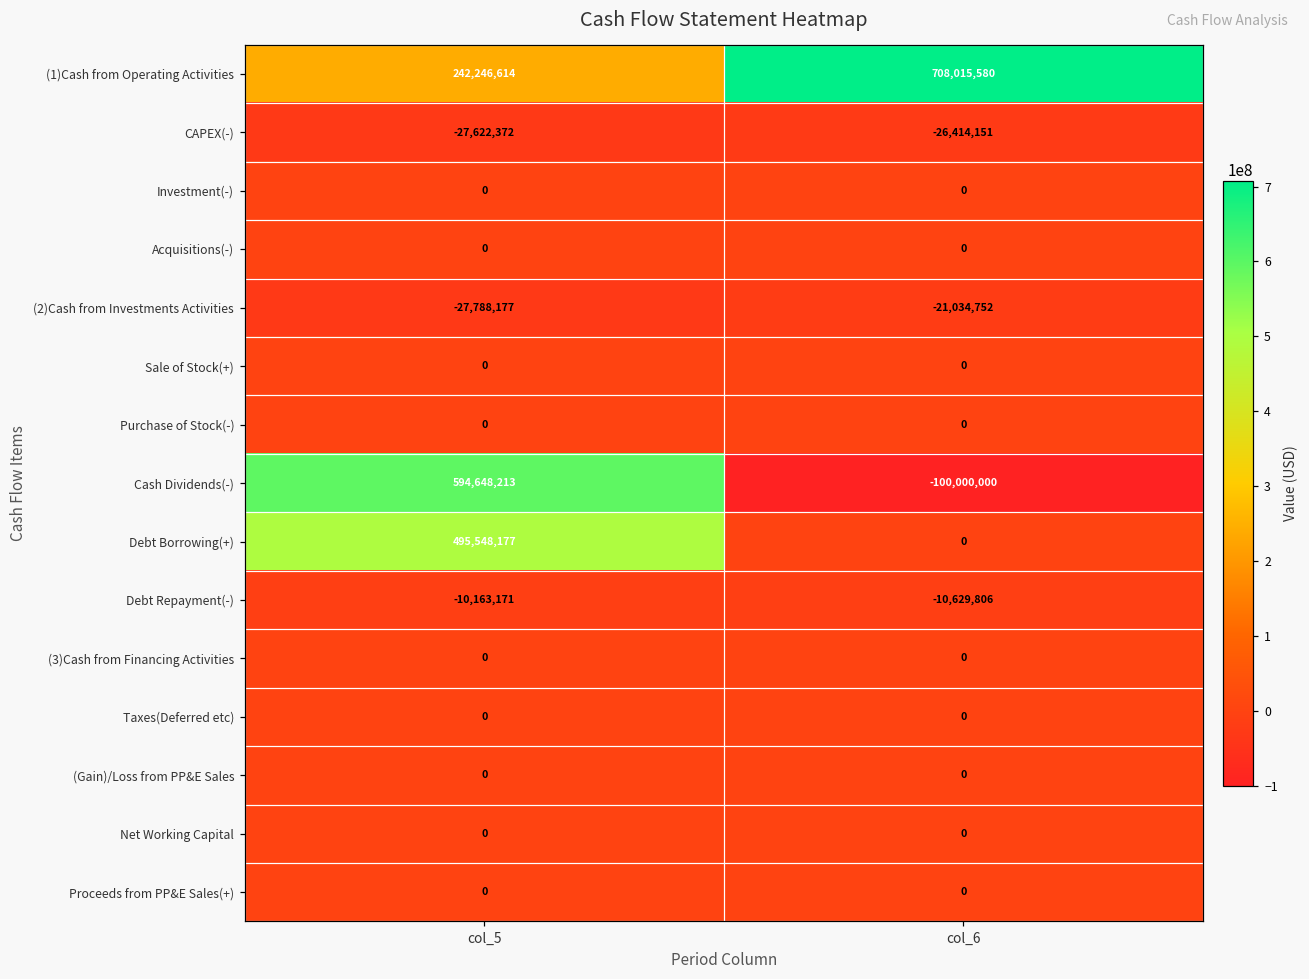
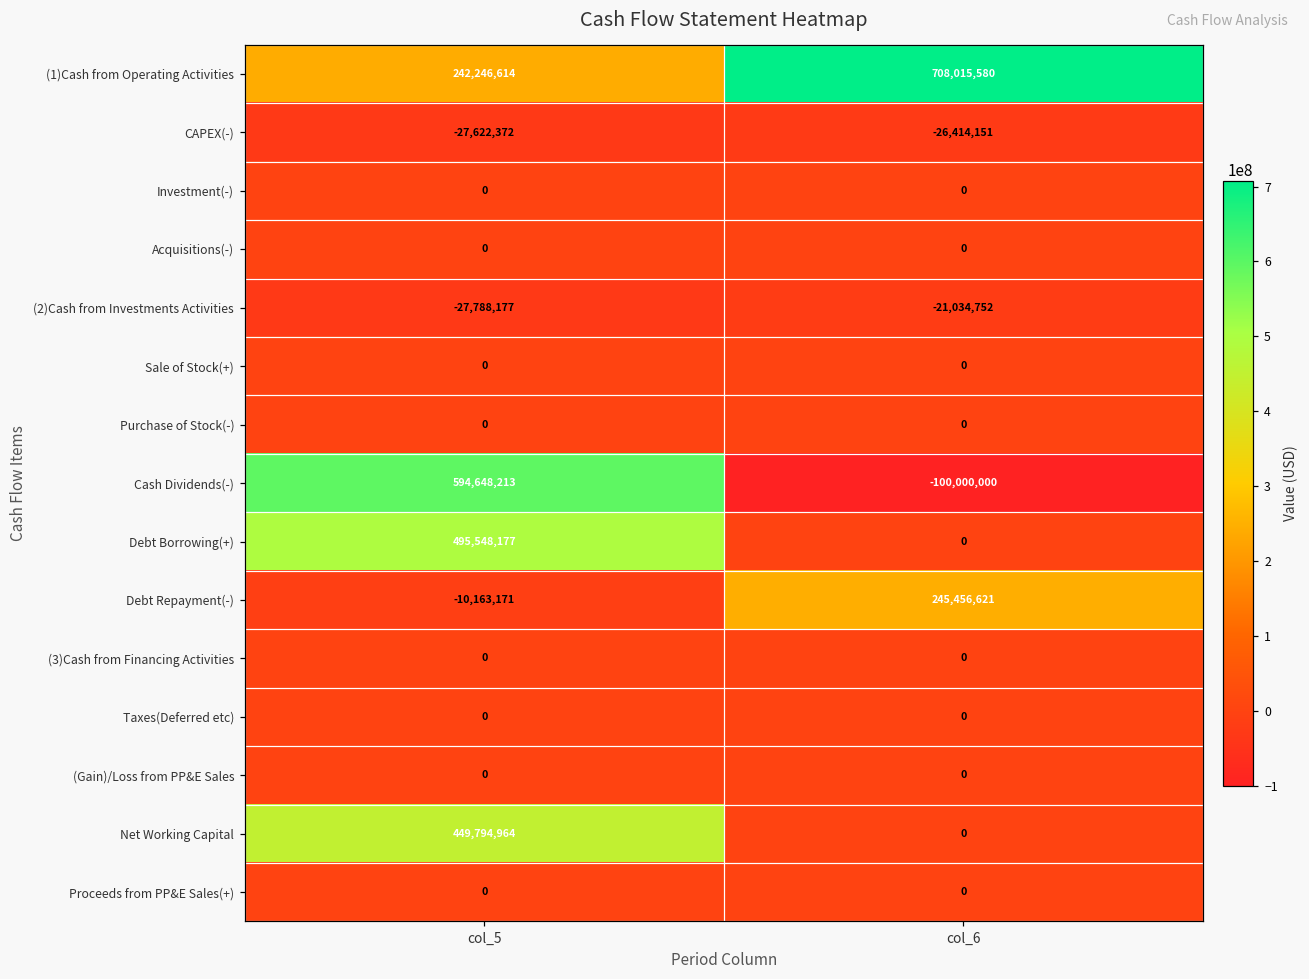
Debt Repayment(-), col_6: -10,629,806 -> 245,456,621
Net Working Capital, col_5: 0 -> 449,794,964
